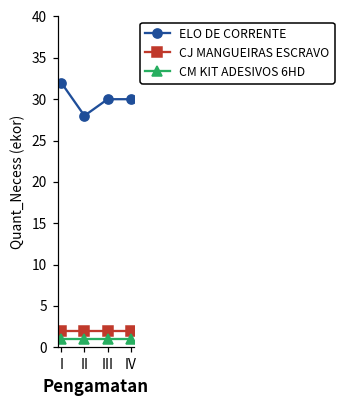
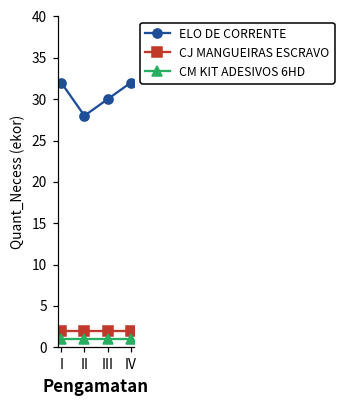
ELO DE CORRENTE, IV: 30 -> 32
